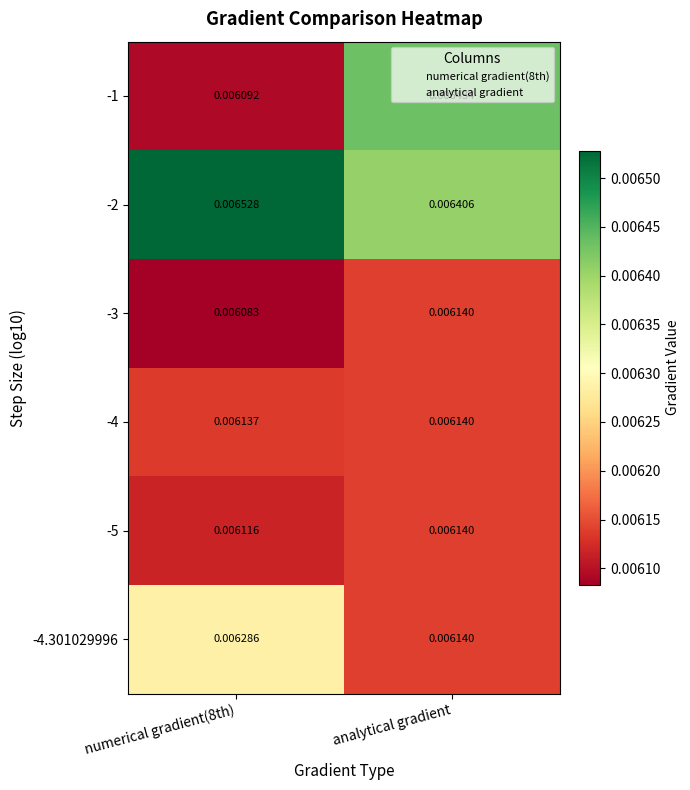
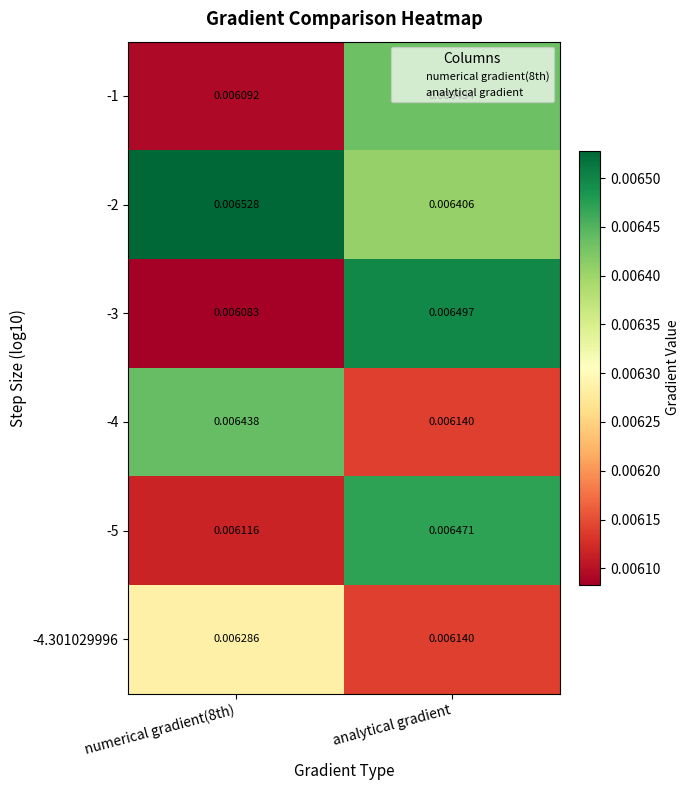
-3, analytical gradient: 0.006140 -> 0.006497
-4, numerical gradient(8th): 0.006137 -> 0.006438
-5, analytical gradient: 0.006140 -> 0.006471
